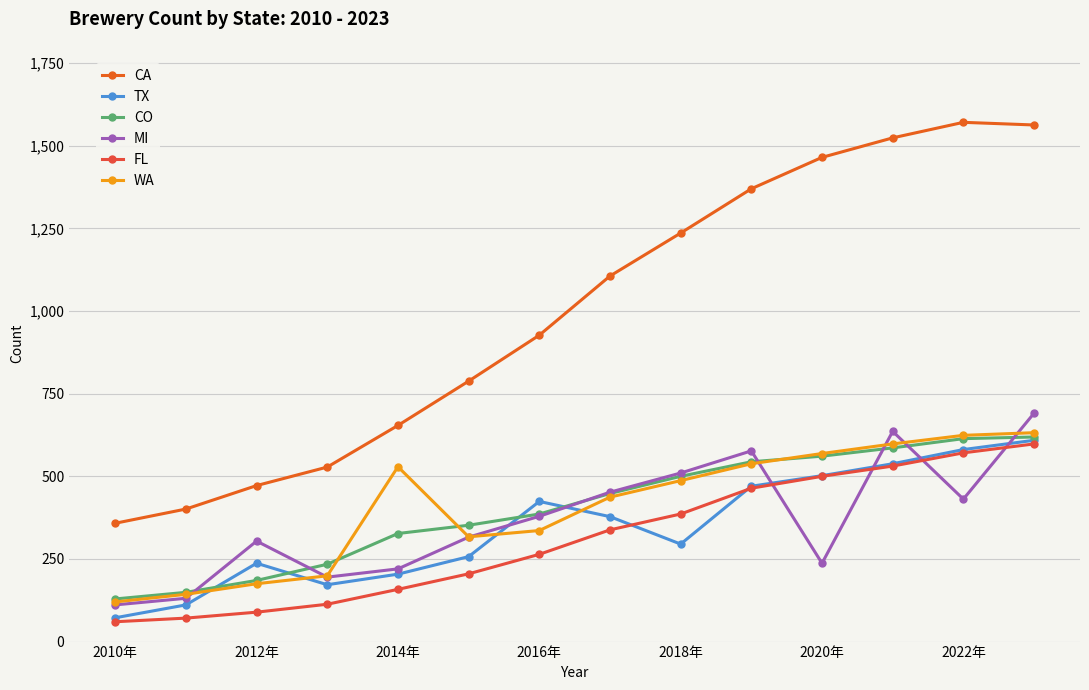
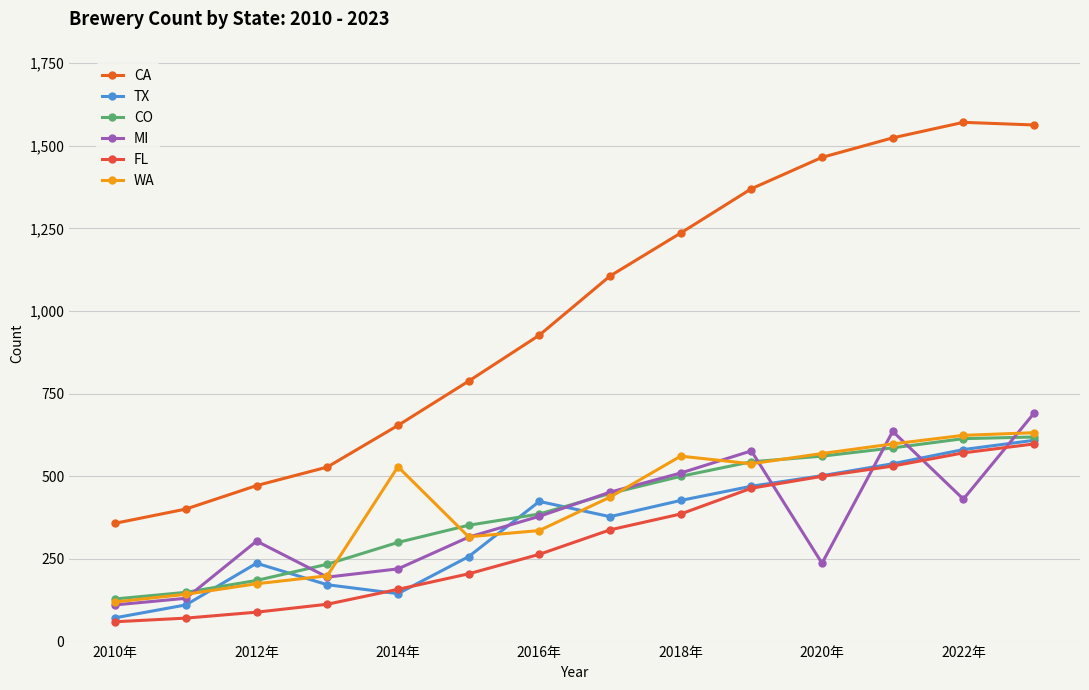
TX, 2014年: 200 -> 150
CO, 2014年: 330 -> 300
TX, 2018年: 300 -> 430
WA, 2018年: 490 -> 560
